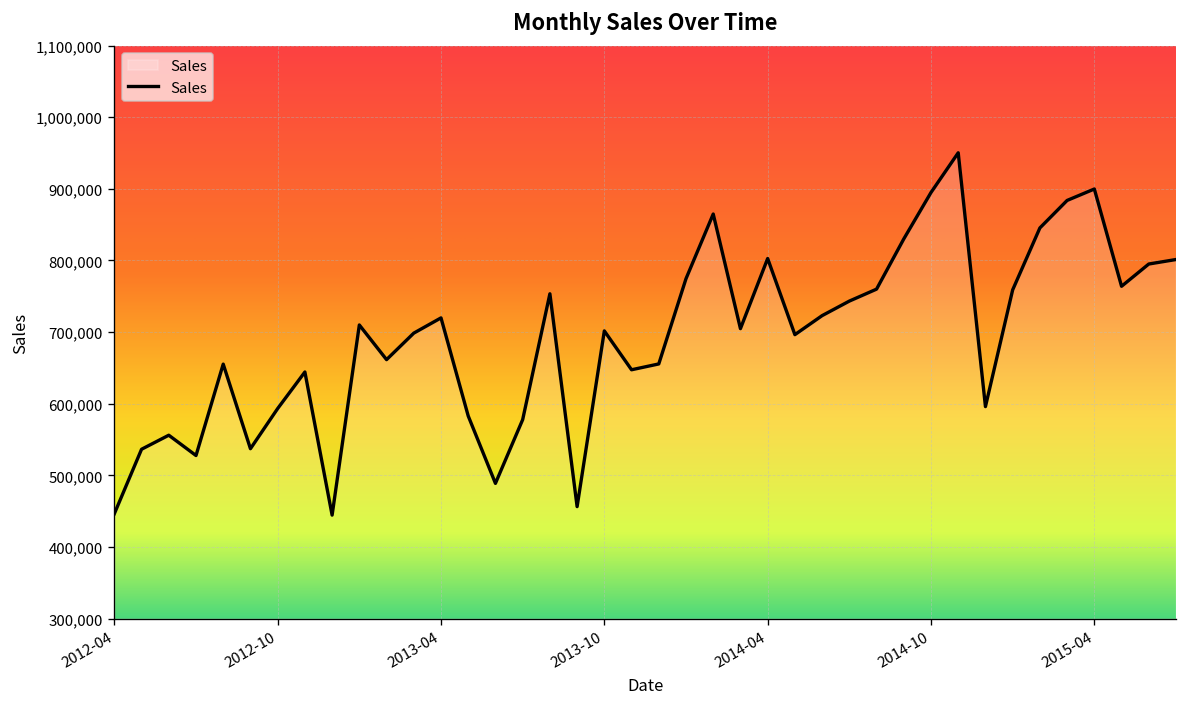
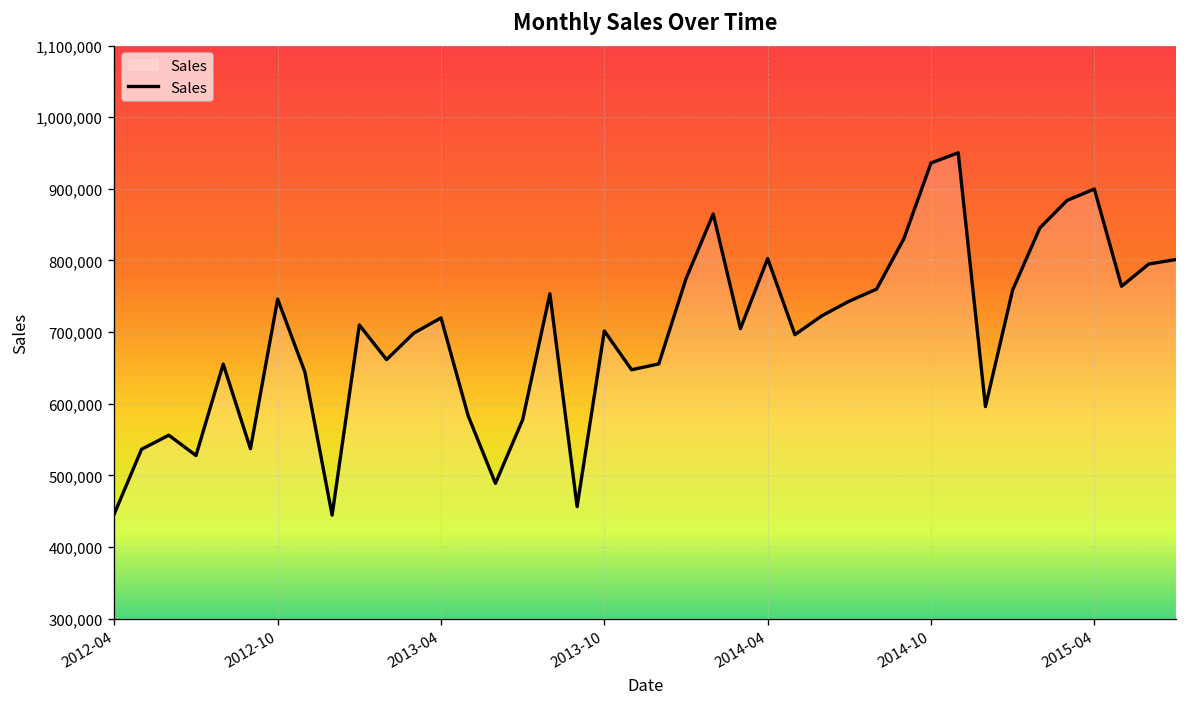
2012-10: 590,000 -> 750,000
2014-10: 890,000 -> 940,000
